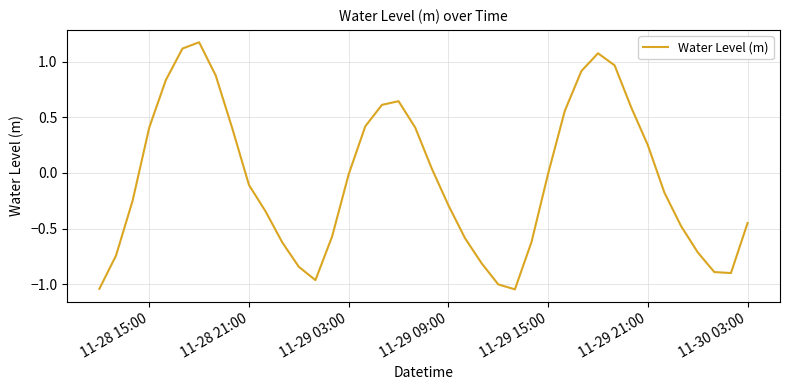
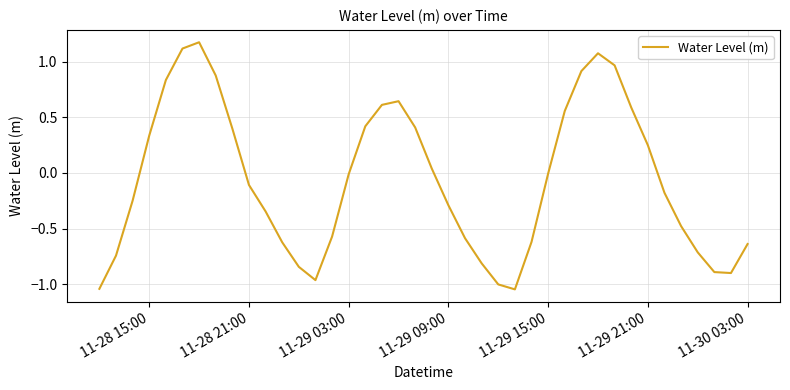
11-28 15:00: 0.41 -> 0.34
11-30 03:00: -0.45 -> -0.64
